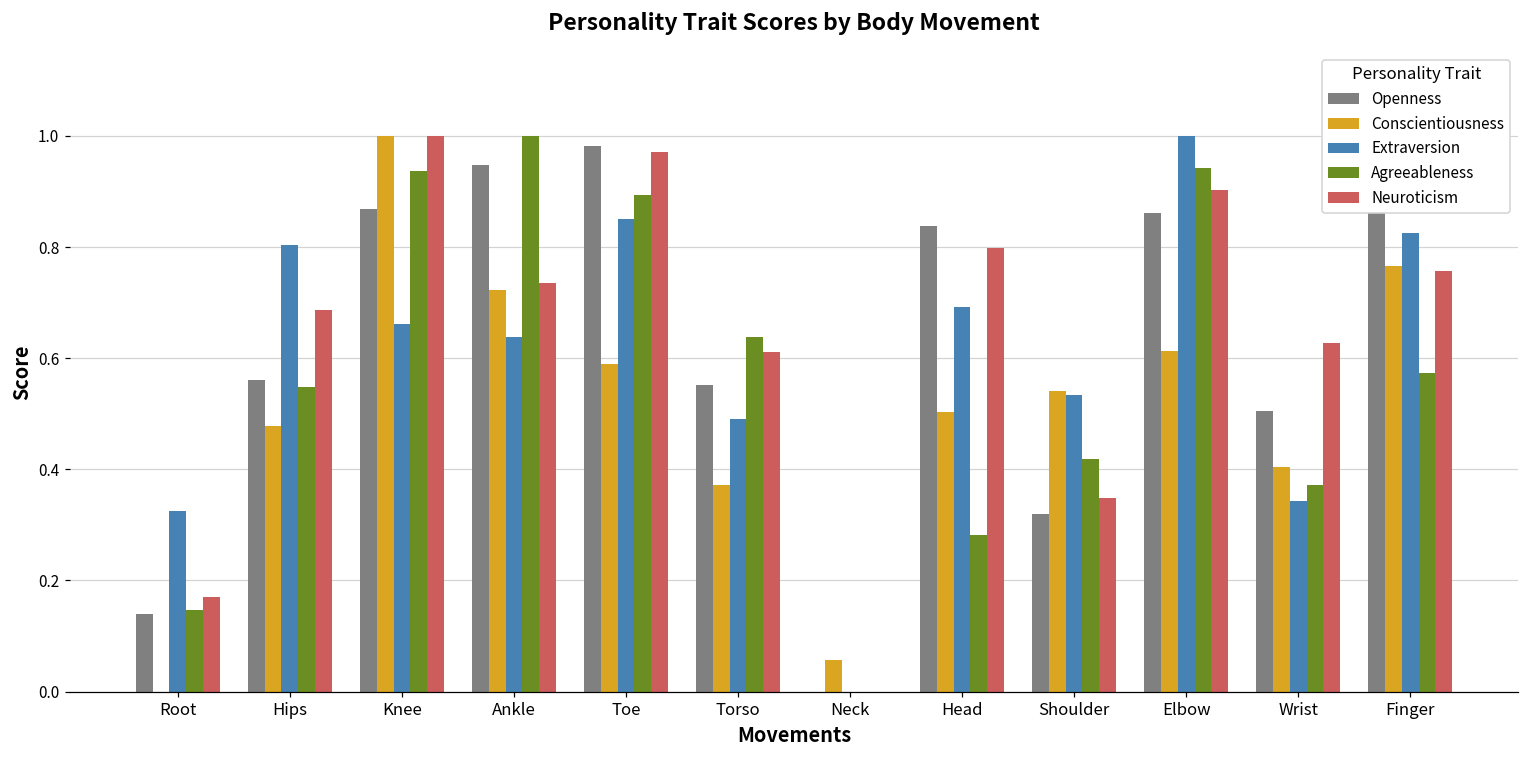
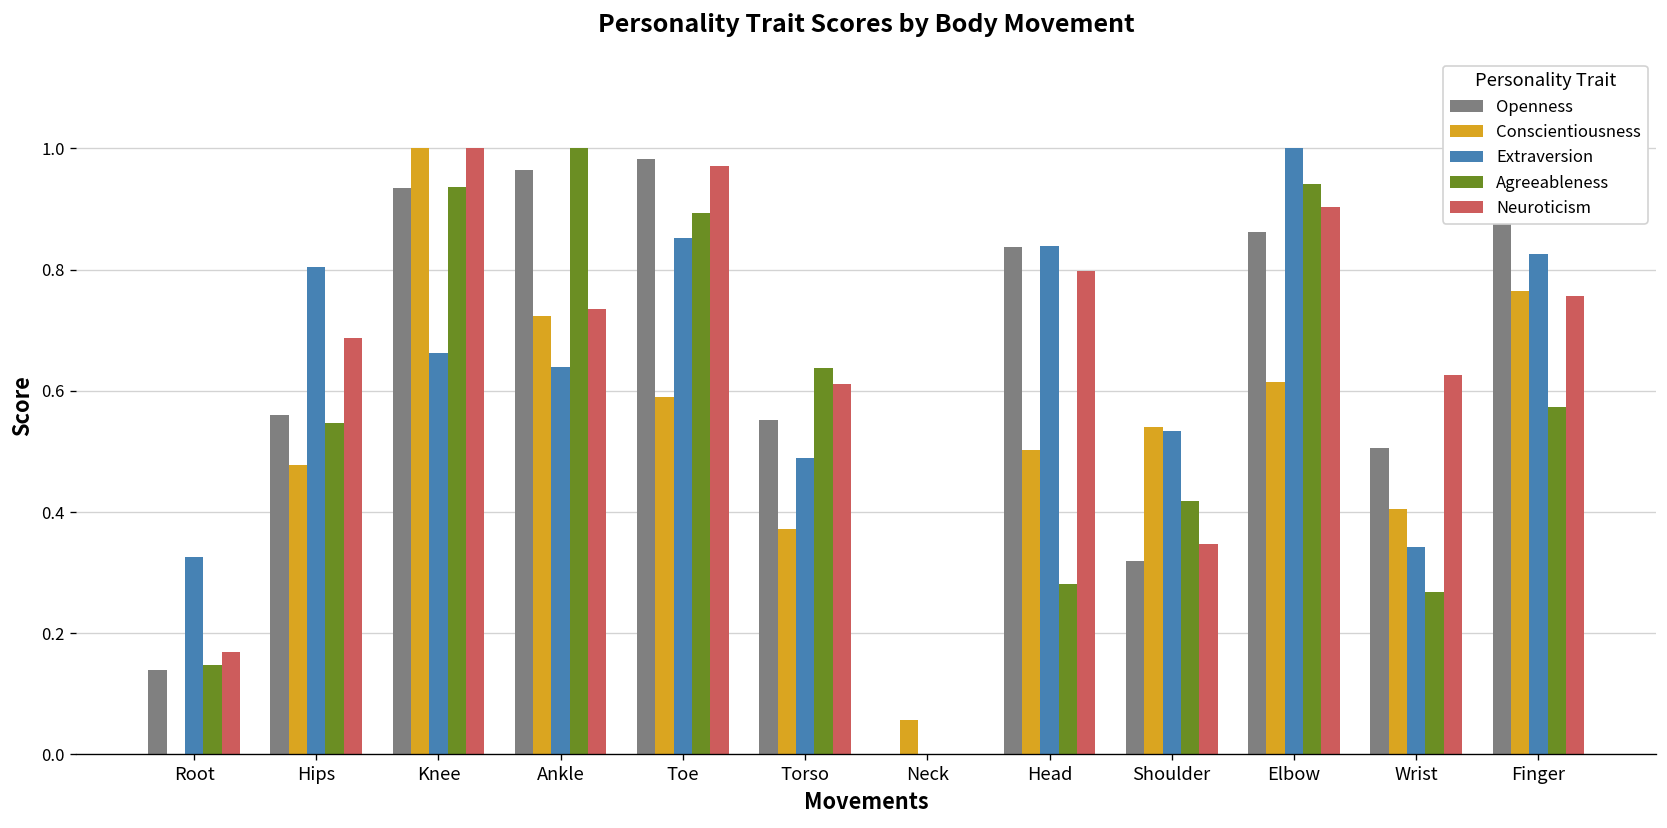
Openness, Knee: 0.87 -> 0.93
Openness, Ankle: 0.95 -> 0.96
Extraversion, Head: 0.69 -> 0.84
Agreeableness, Wrist: 0.37 -> 0.27
